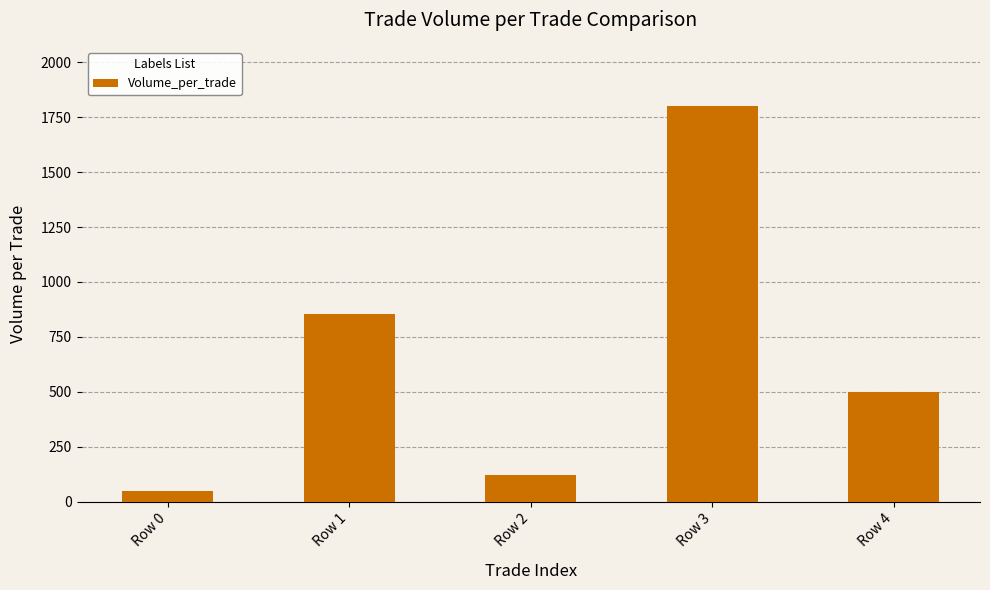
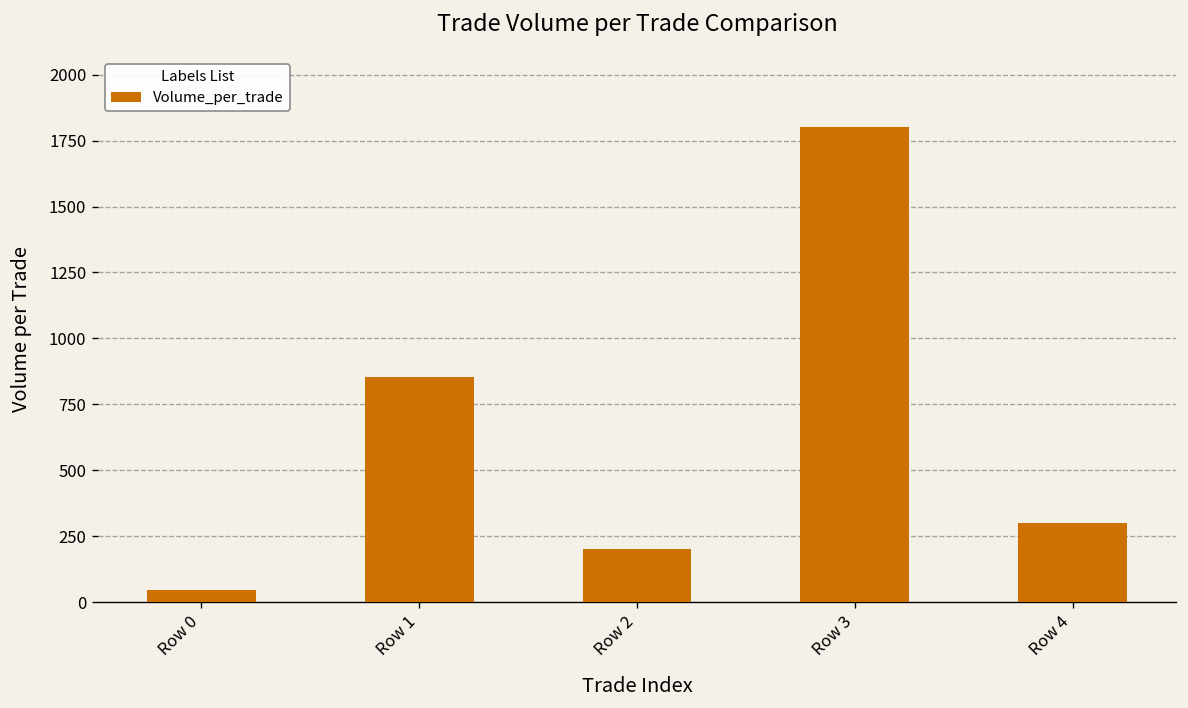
Row 2: 120 -> 200
Row 4: 500 -> 300
